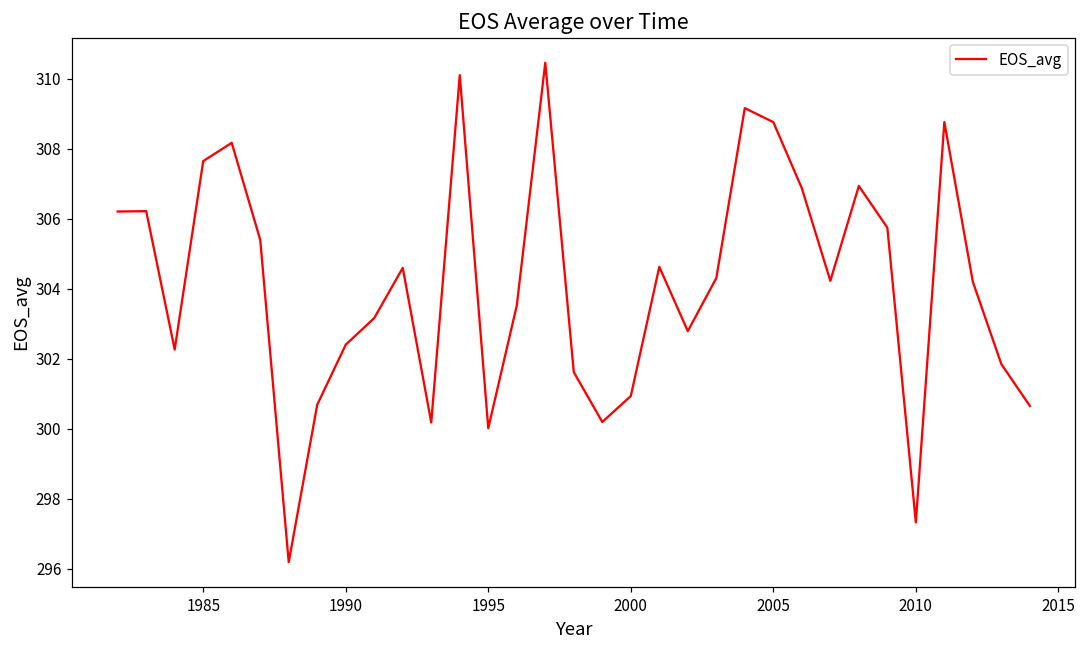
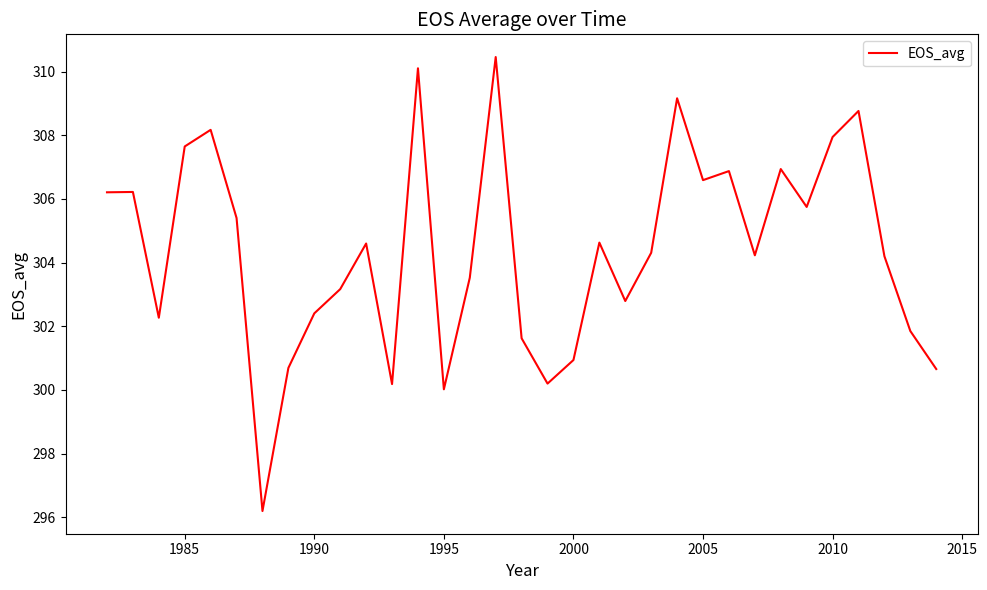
2005: 308.8 -> 306.6
2010: 297.3 -> 307.9
